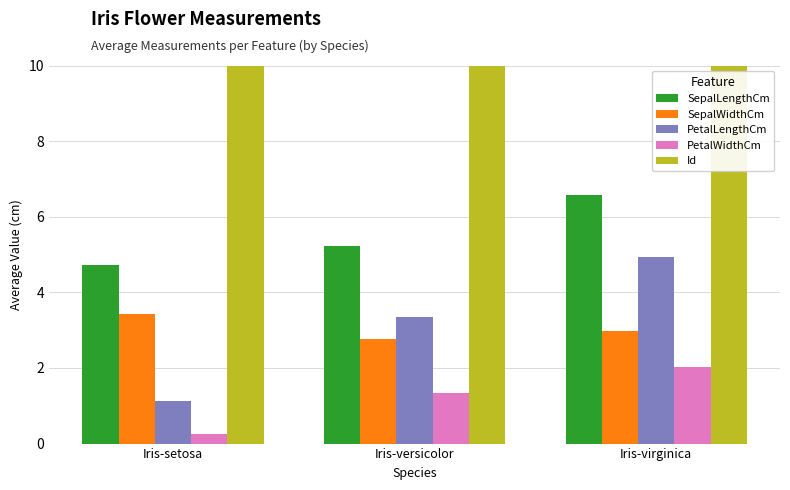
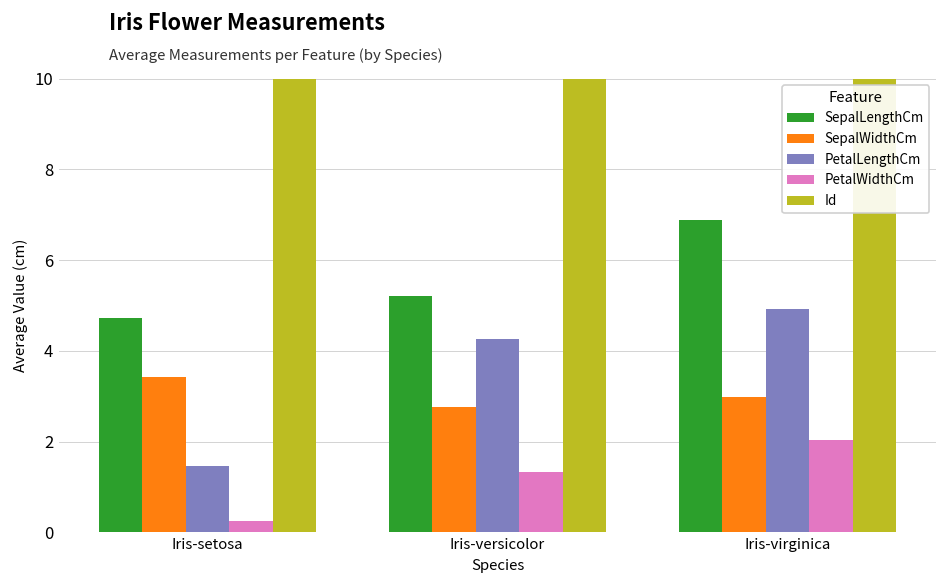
PetalLengthCm, Iris-setosa: 1.1 -> 1.5
PetalLengthCm, Iris-versicolor: 3.3 -> 4.3
SepalLengthCm, Iris-virginica: 6.6 -> 6.9
